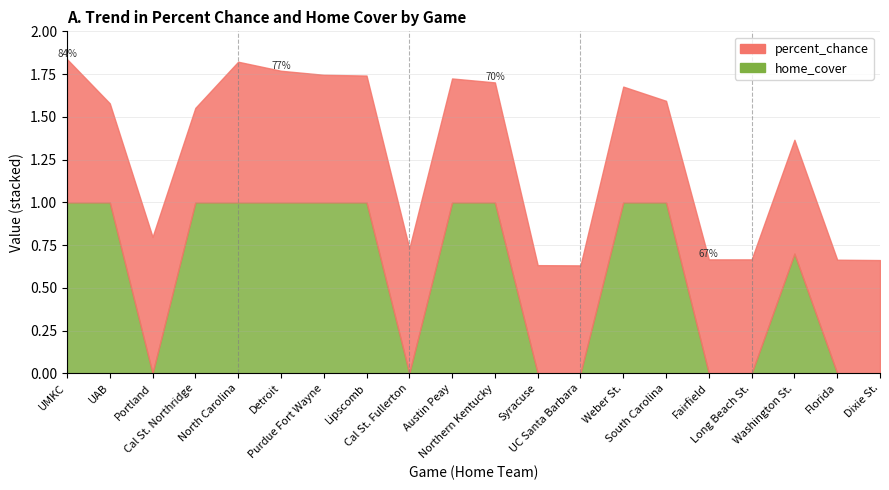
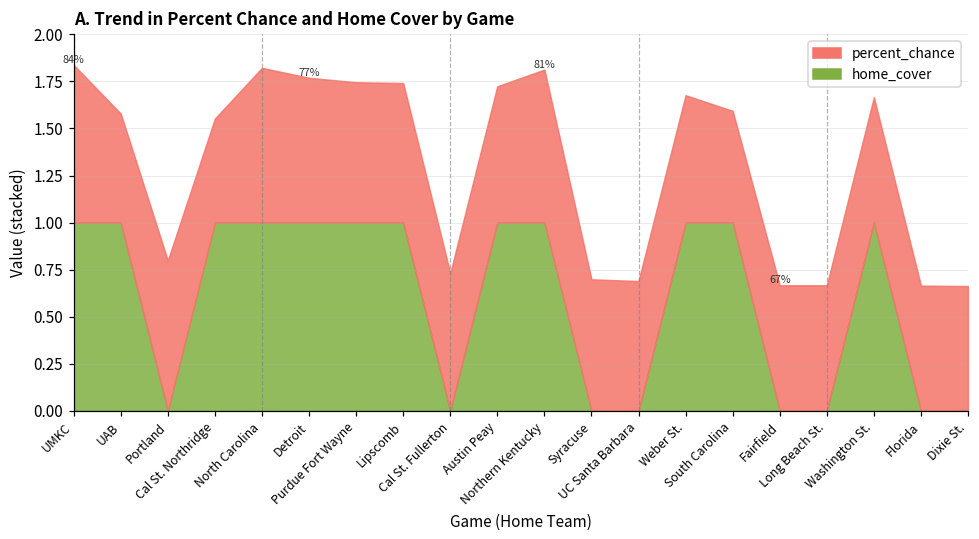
percent_chance, Northern Kentucky: 70% -> 81%
percent_chance, Syracuse: 0.63 -> 0.70
percent_chance, UC Santa Barbara: 0.63 -> 0.69
home_cover, Washington St.: 0.7 -> 1.0
